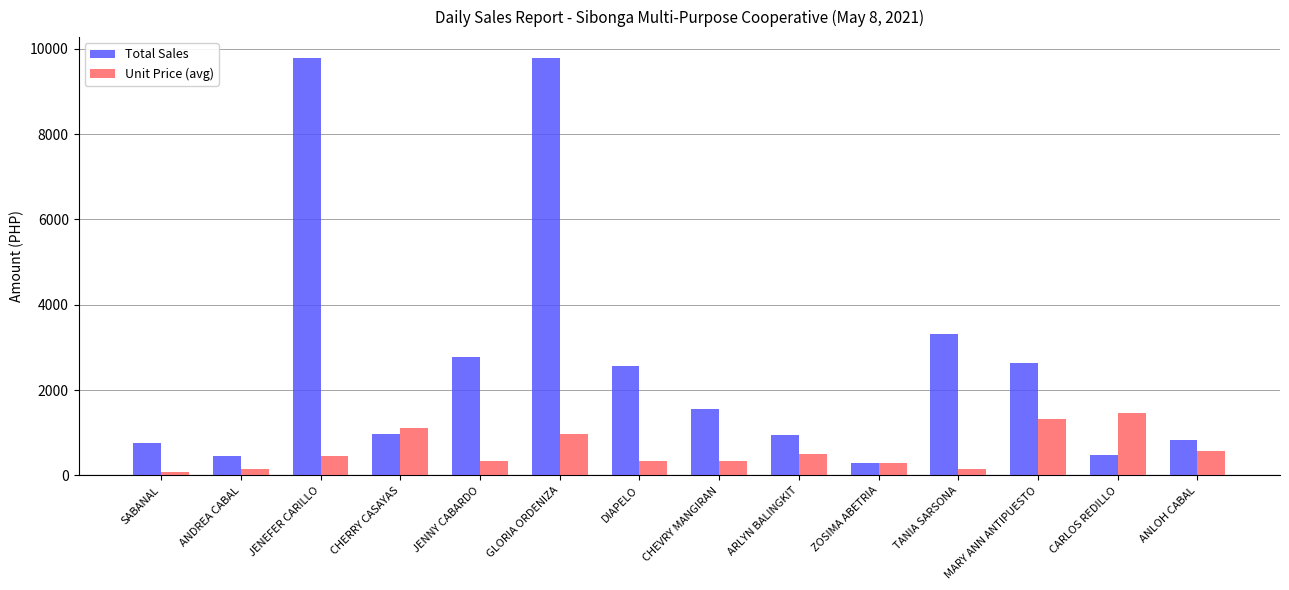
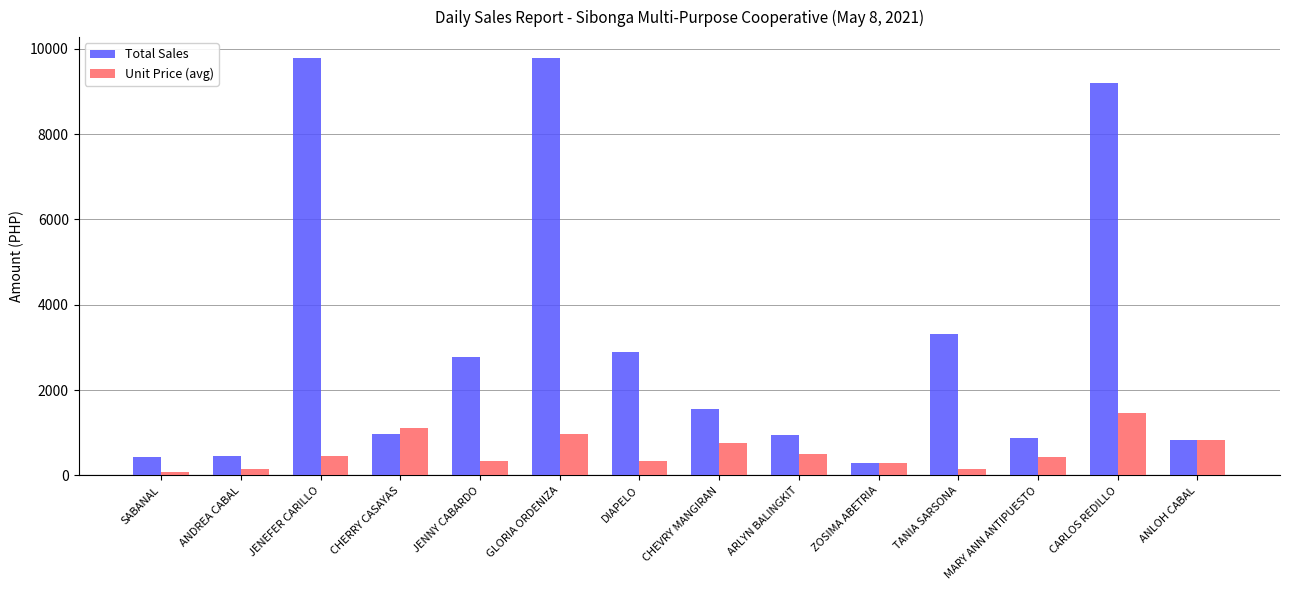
Total Sales, SABANAL: 800 -> 400
Total Sales, DIAPELO: 2600 -> 2900
Unit Price (avg), CHEVRY MANGIRAN: 300 -> 700
Total Sales, MARY ANN ANTIPUESTO: 2600 -> 900
Unit Price (avg), MARY ANN ANTIPUESTO: 1300 -> 400
Total Sales, CARLOS REDILLO: 500 -> 9200
Unit Price (avg), ANLOH CABAL: 600 -> 800
